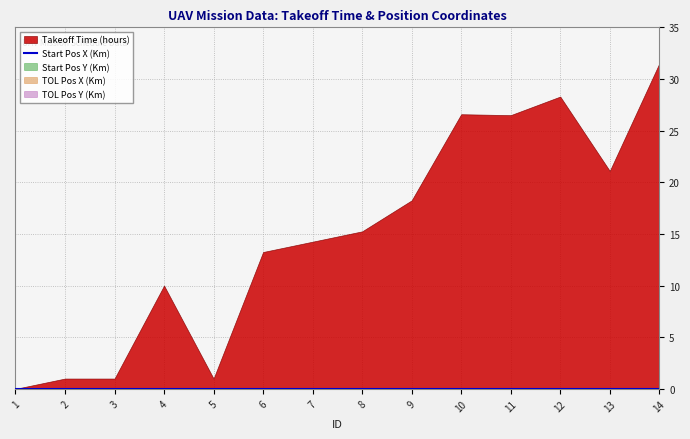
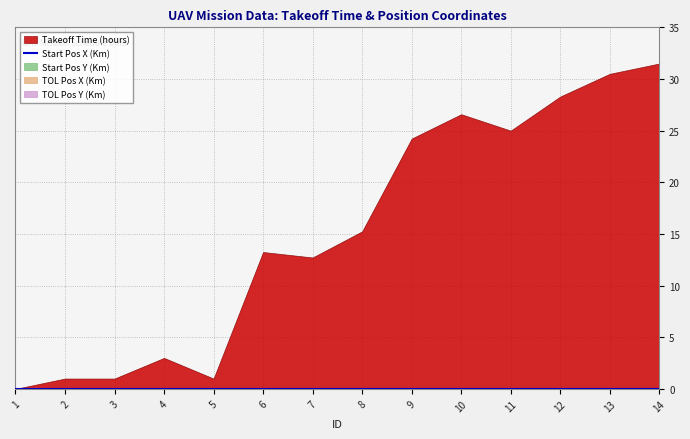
Takeoff Time (hours), 4: 10 -> 3
Takeoff Time (hours), 7: 14.3 -> 12.7
Takeoff Time (hours), 9: 18.3 -> 24.2
Takeoff Time (hours), 11: 26.5 -> 25.0
Takeoff Time (hours), 13: 21.1 -> 30.5
